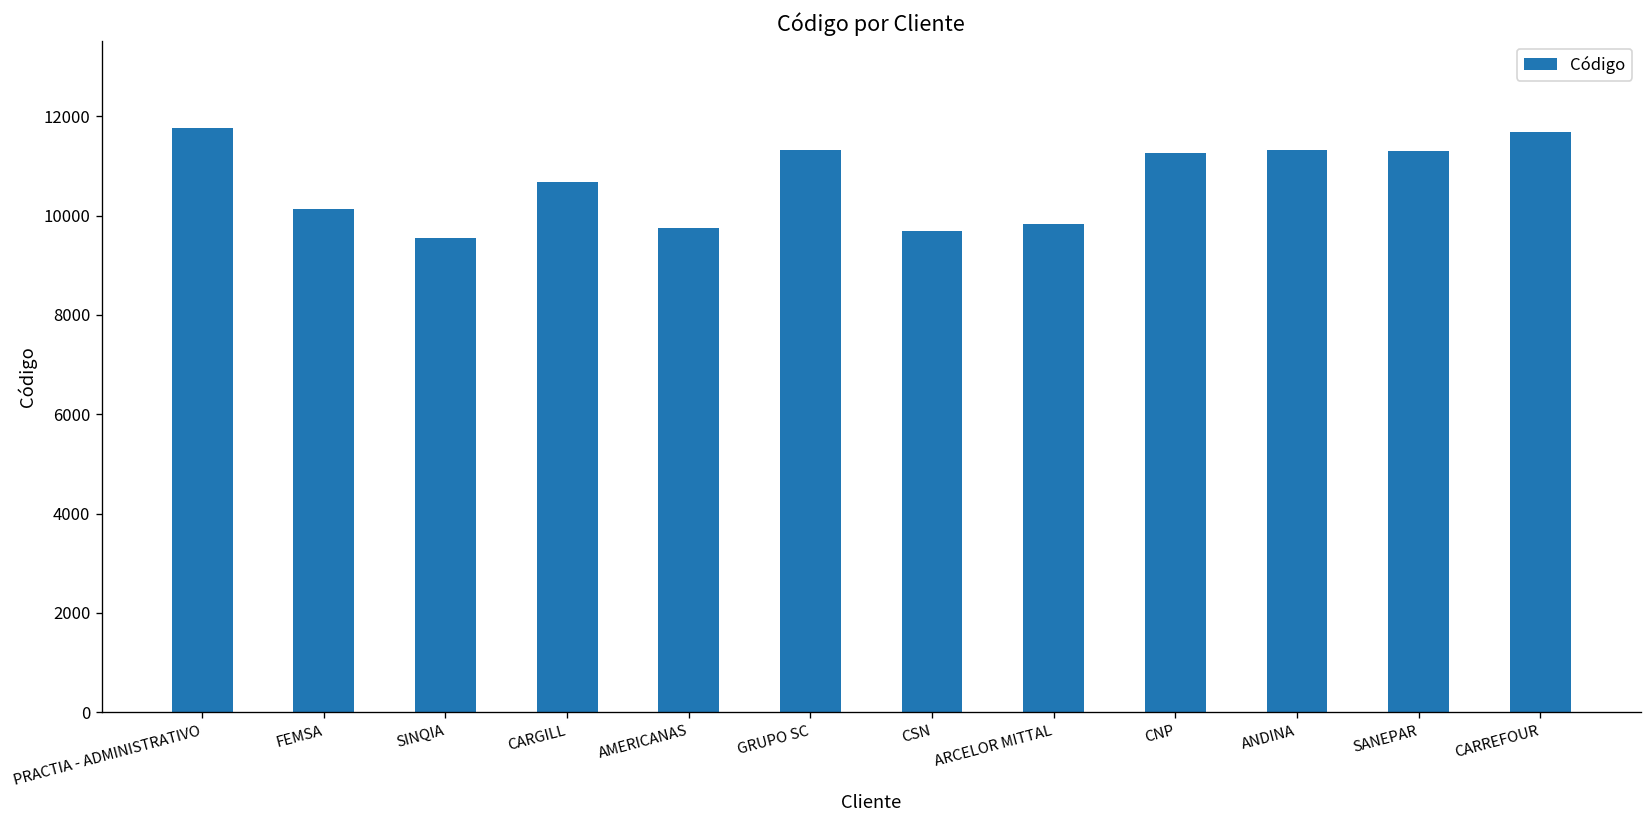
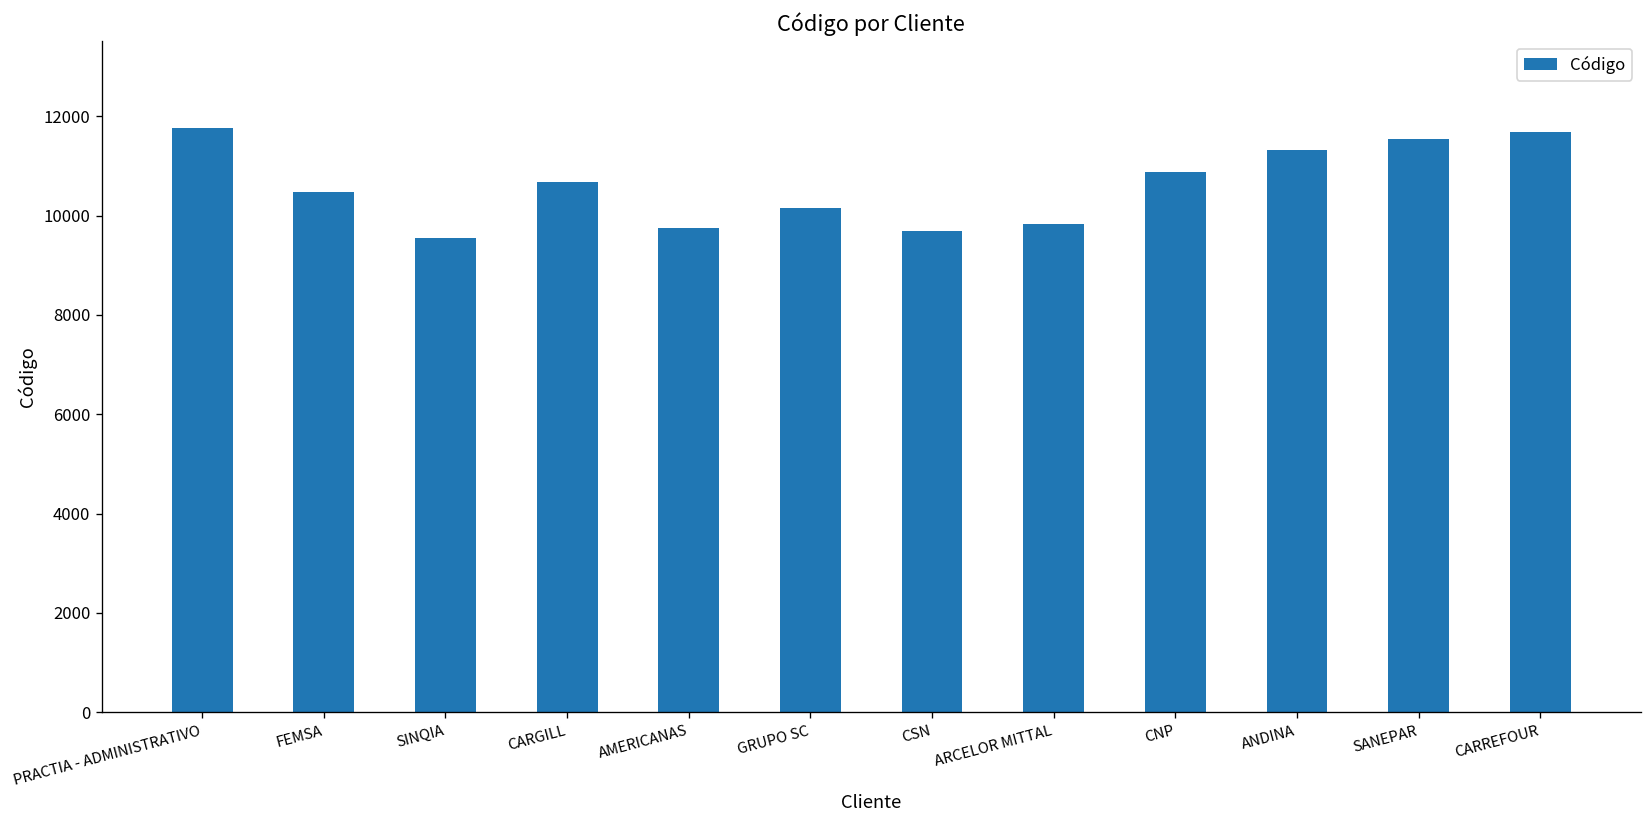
FEMSA: 10100 -> 10500
GRUPO SC: 11300 -> 10200
CNP: 11300 -> 10900
SANEPAR: 11300 -> 11500
